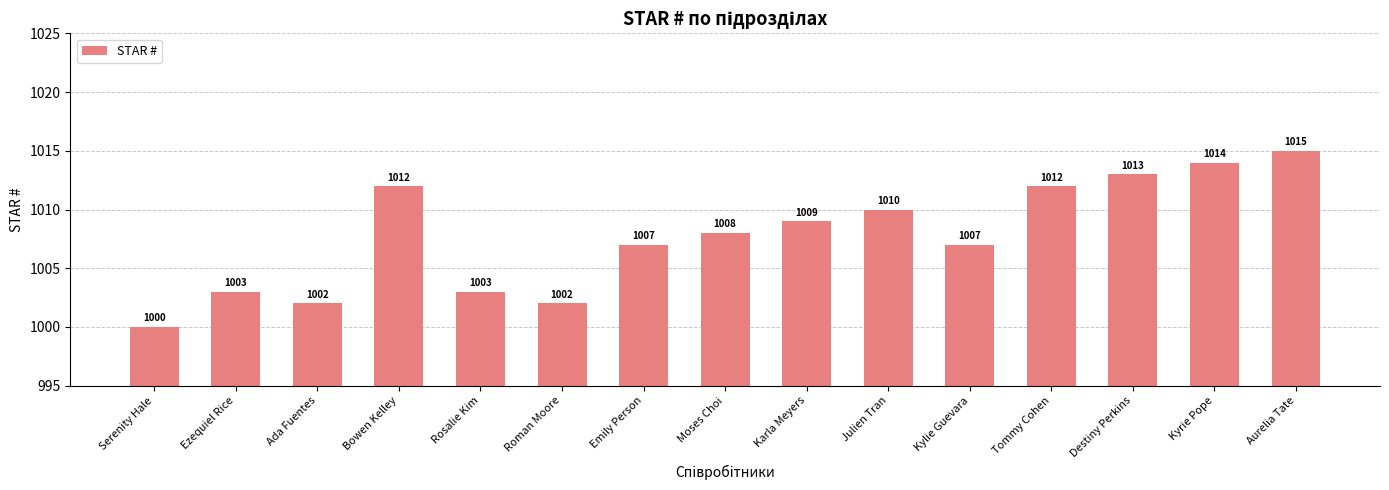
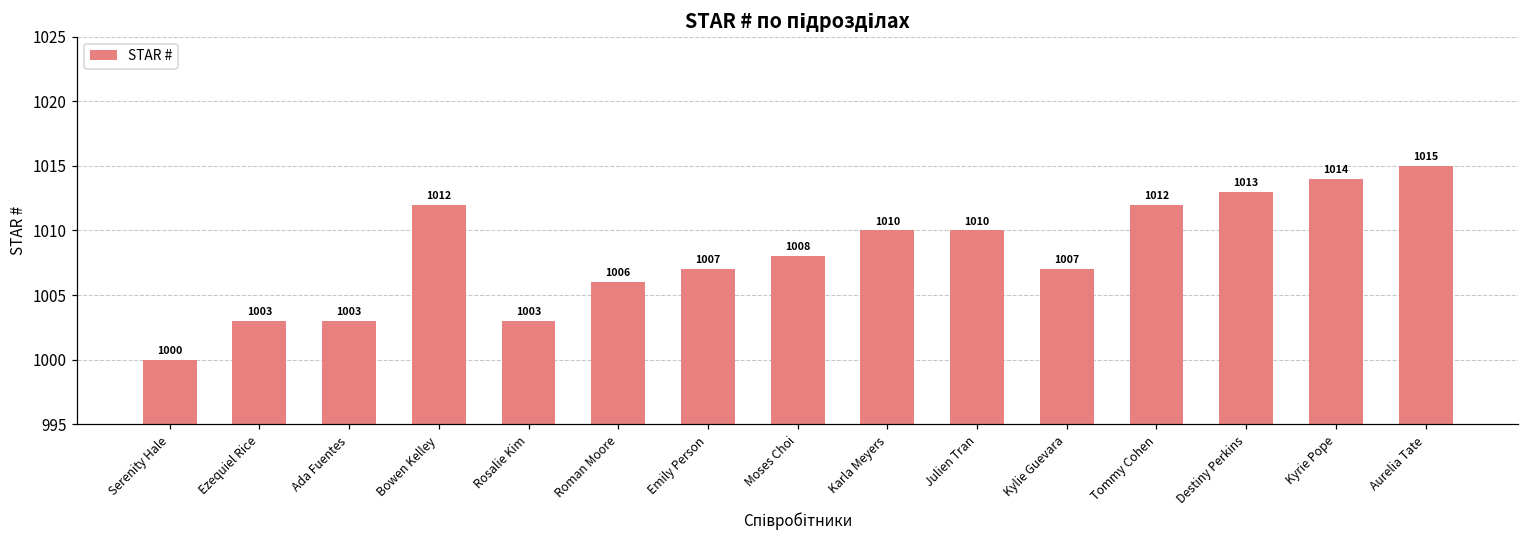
Ada Fuentes: 1002 -> 1003
Roman Moore: 1002 -> 1006
Karla Meyers: 1009 -> 1010
